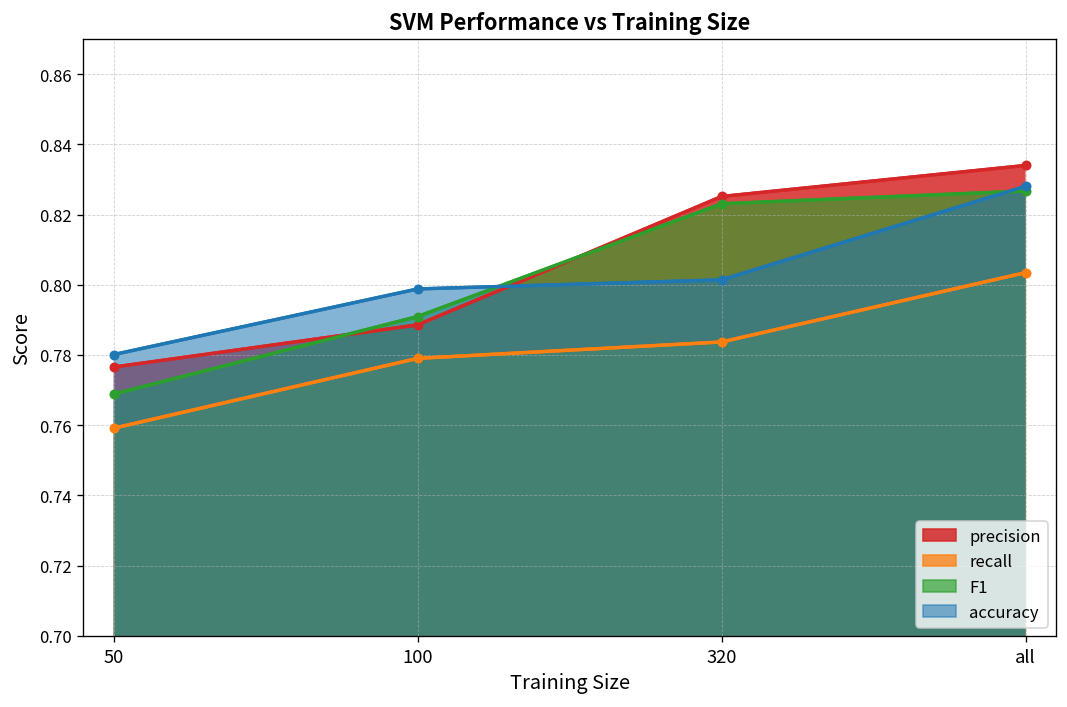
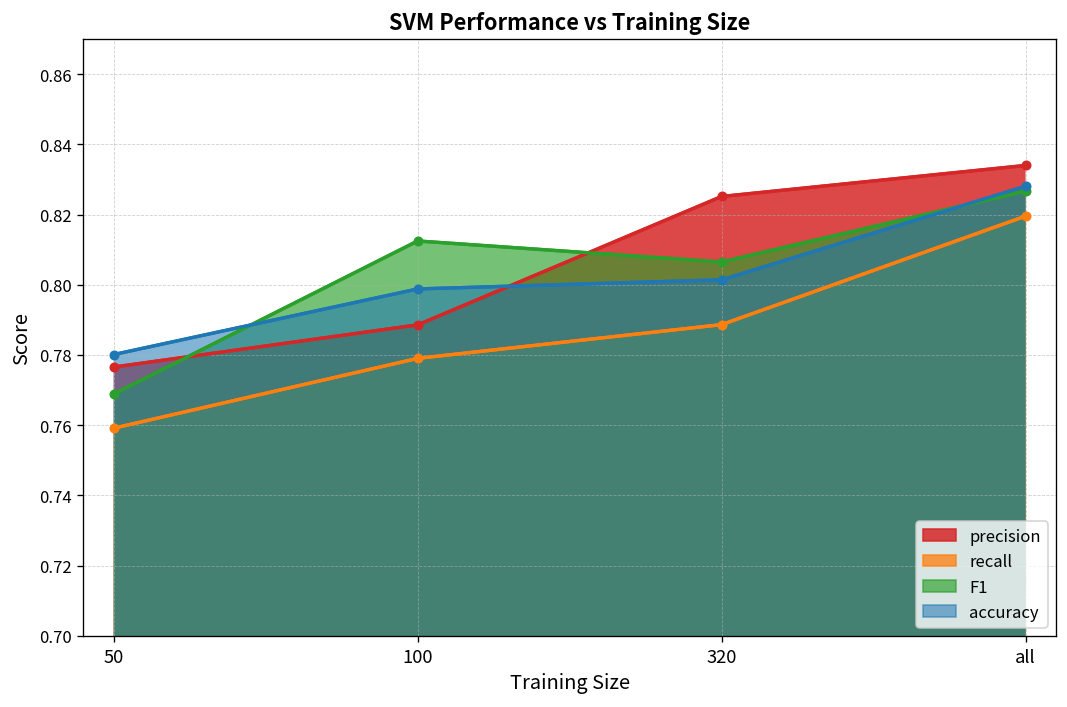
F1, 100: 0.791 -> 0.812
recall, 320: 0.784 -> 0.789
F1, 320: 0.823 -> 0.806
recall, all: 0.803 -> 0.820
